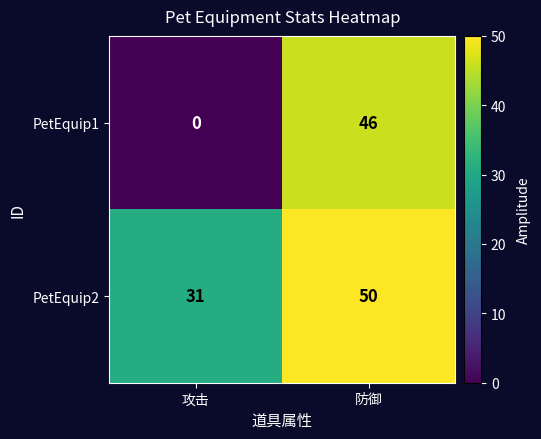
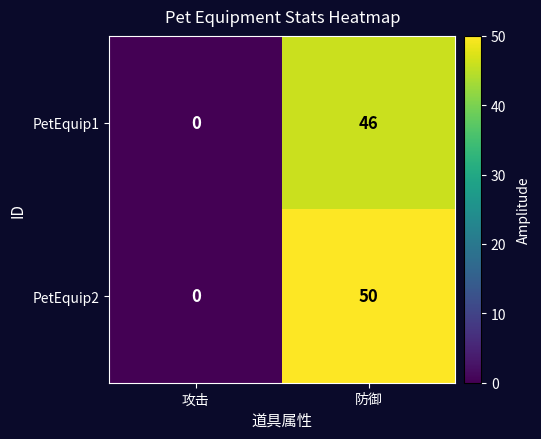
PetEquip2, 攻击: 31 -> 0
